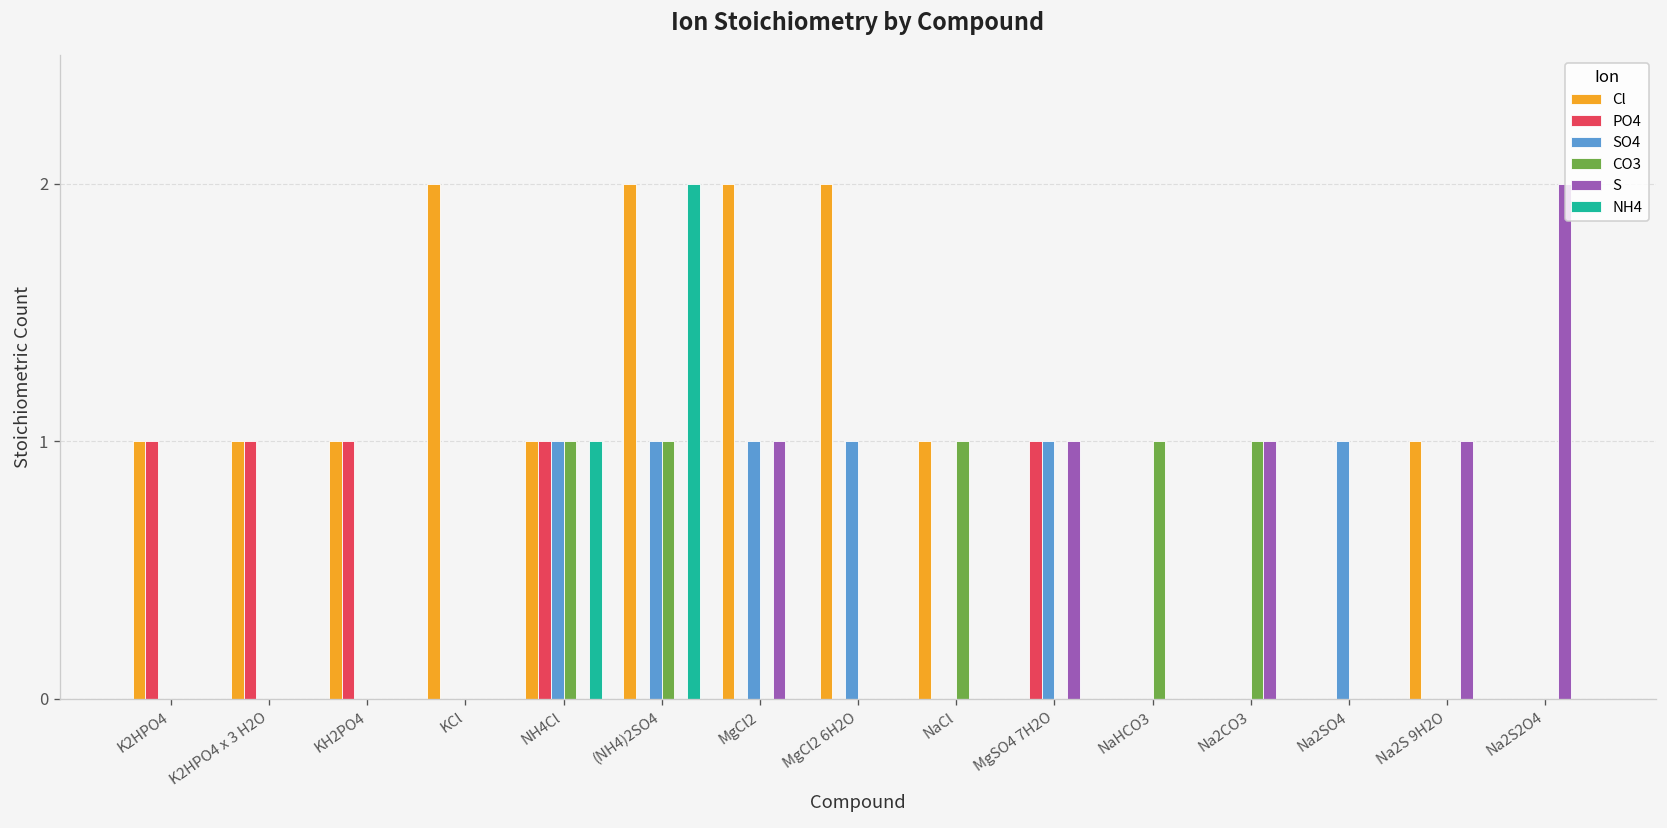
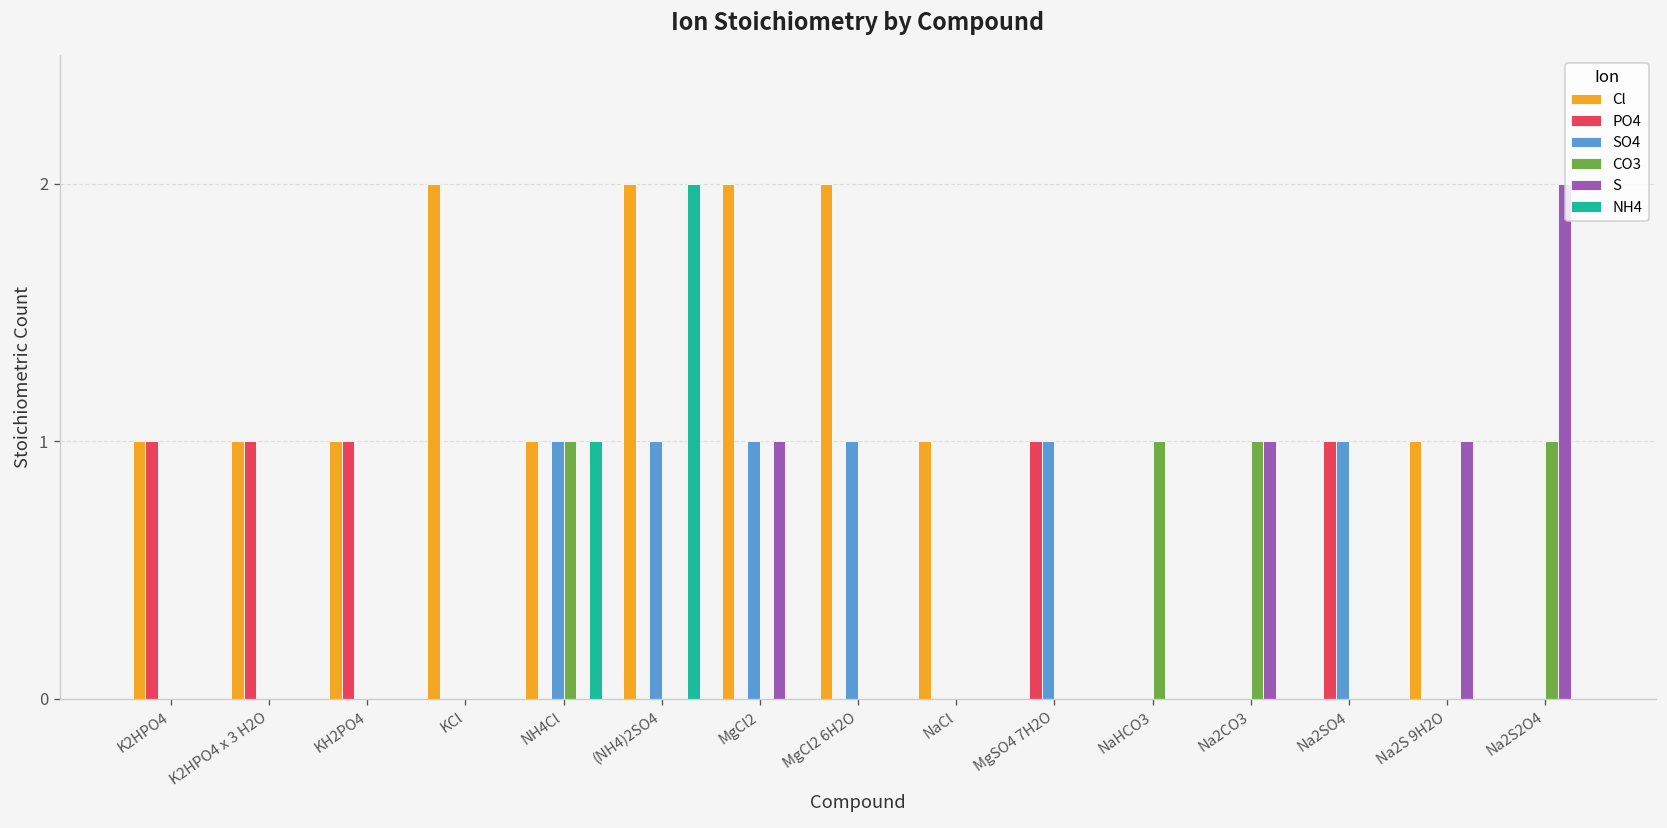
PO4, NH4Cl: 1 -> 0
CO3, (NH4)2SO4: 1 -> 0
CO3, NaCl: 1 -> 0
S, MgSO4 7H2O: 1 -> 0
PO4, Na2SO4: 0 -> 1
CO3, Na2S2O4: 0 -> 1
